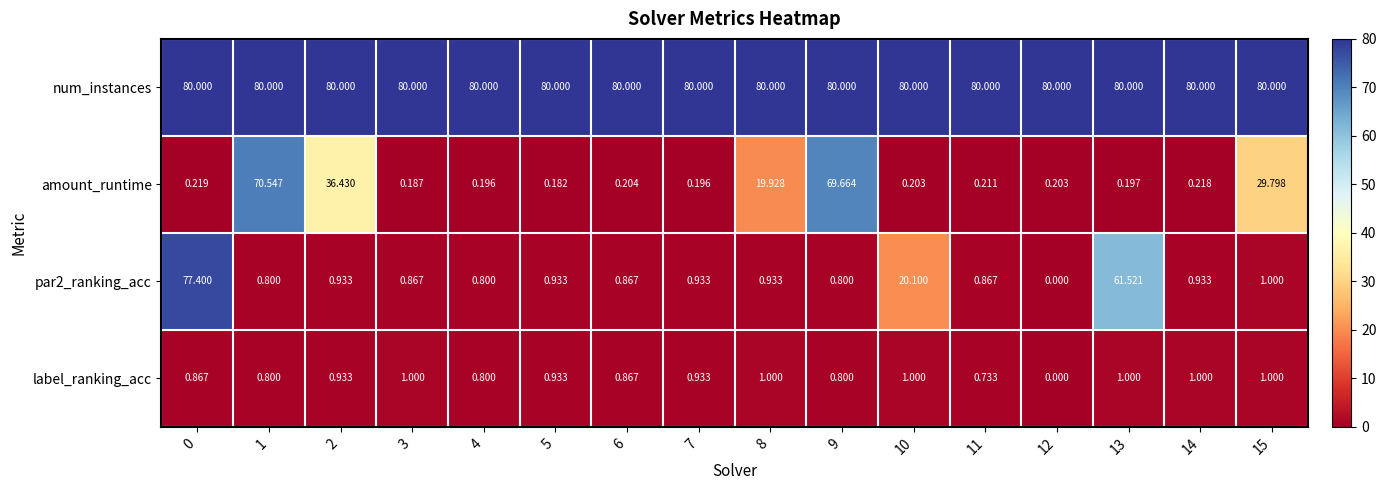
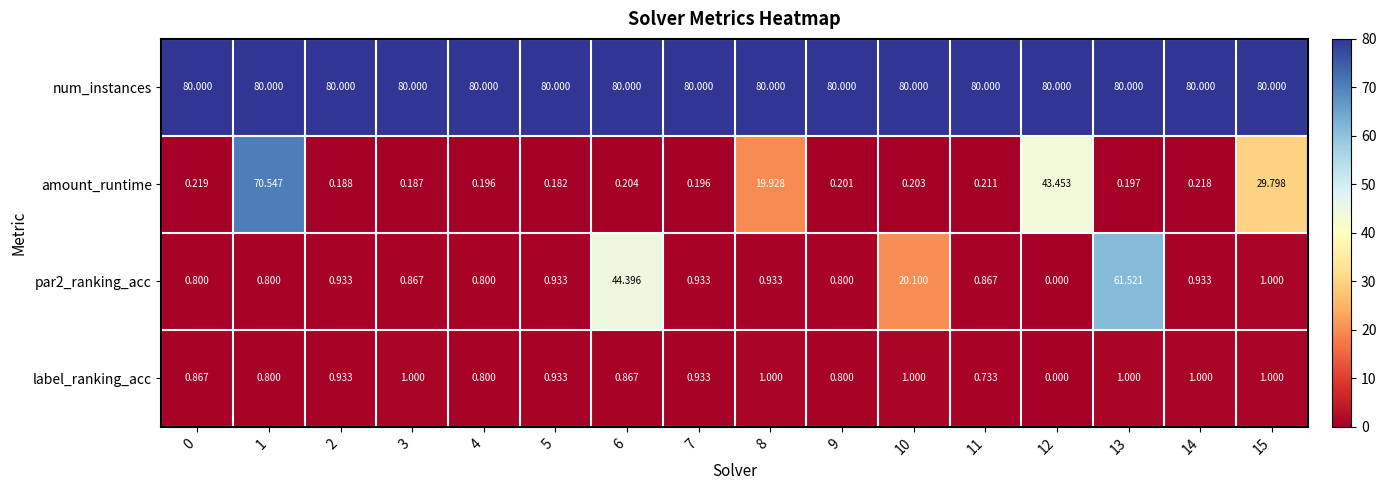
amount_runtime, 2: 36.430 -> 0.188
amount_runtime, 9: 69.664 -> 0.201
amount_runtime, 12: 0.203 -> 43.453
par2_ranking_acc, 0: 77.400 -> 0.800
par2_ranking_acc, 6: 0.867 -> 44.396
